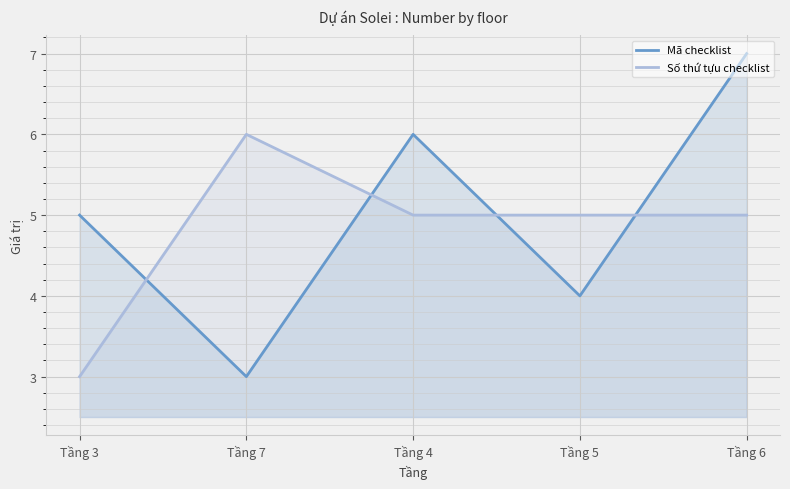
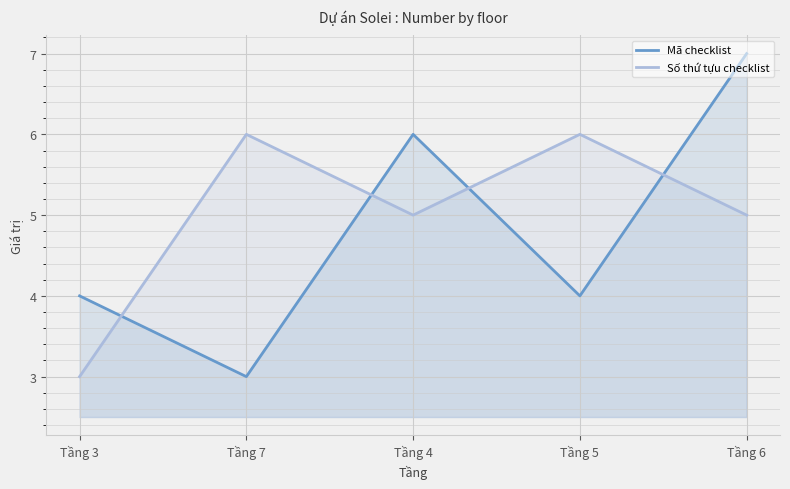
Mã checklist, Tầng 3: 5 -> 4
Số thứ tựu checklist, Tầng 5: 5 -> 6
